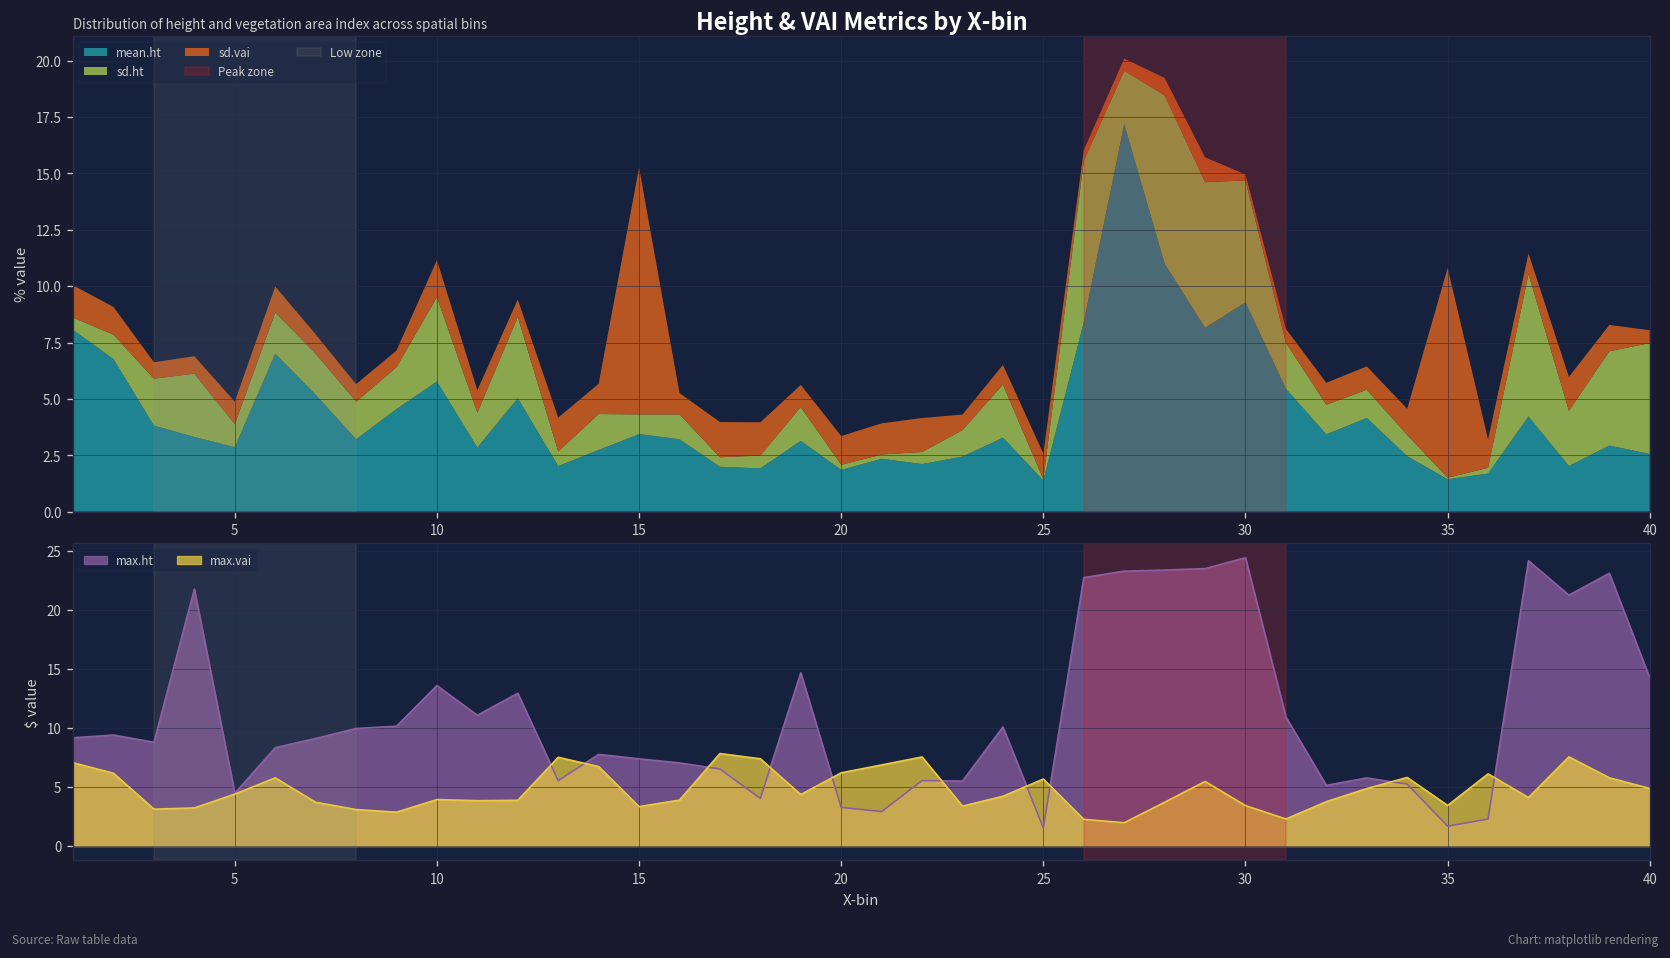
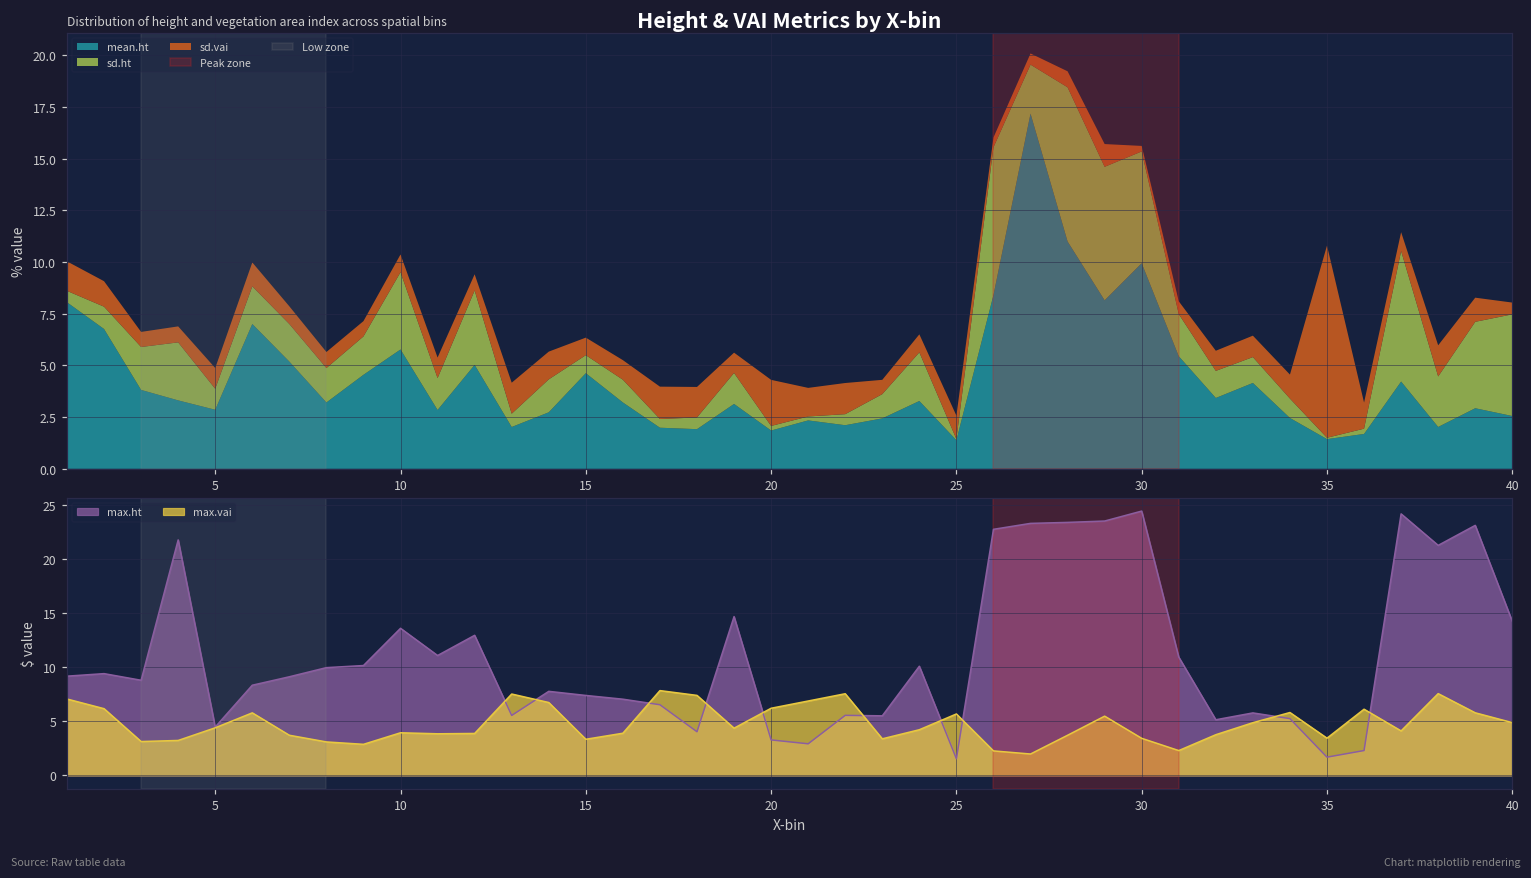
Height & VAI Metrics by X-bin, sd.vai, 10: 1.6 -> 0.9
Height & VAI Metrics by X-bin, mean.ht, 15: 3.4 -> 4.6
Height & VAI Metrics by X-bin, sd.vai, 15: 11.0 -> 0.8
Height & VAI Metrics by X-bin, sd.vai, 20: 1.3 -> 2.2
Height & VAI Metrics by X-bin, mean.ht, 30: 9.3 -> 9.9
